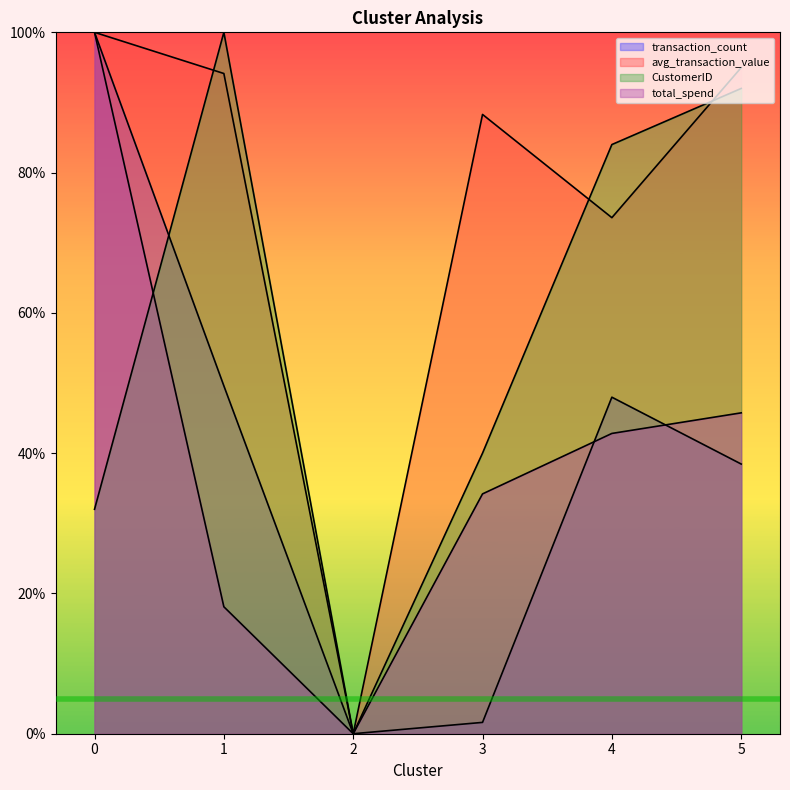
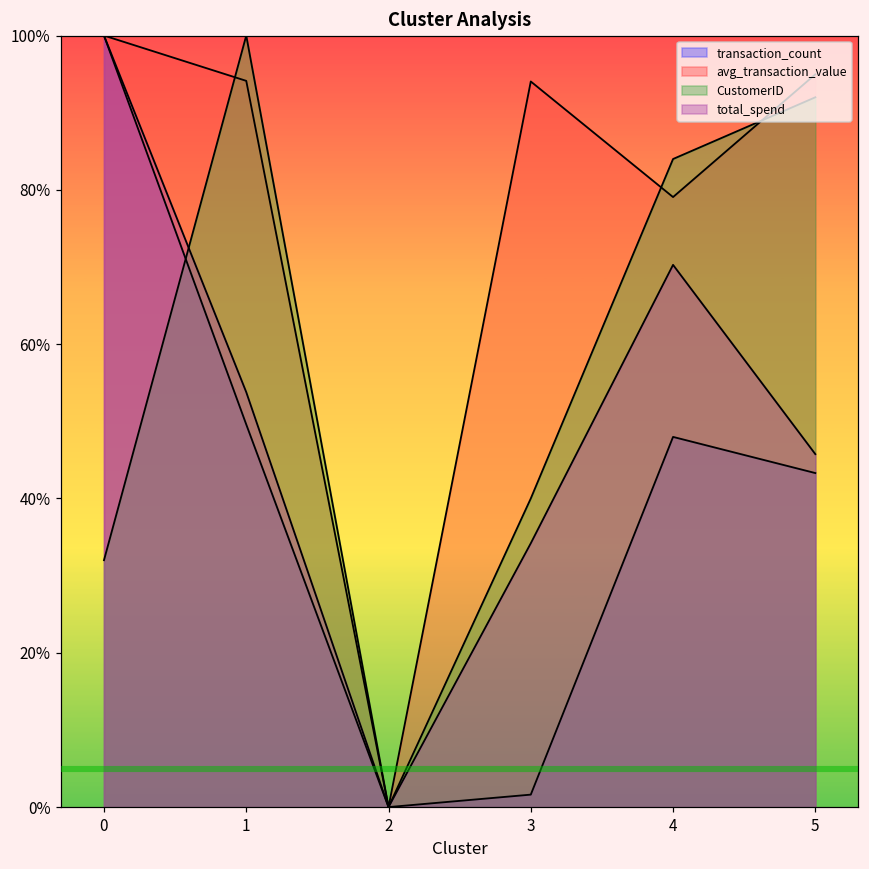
total_spend, 1: 18% -> 54%
avg_transaction_value, 3: 88% -> 94%
avg_transaction_value, 4: 74% -> 79%
total_spend, 4: 43% -> 70%
transaction_count, 5: 38% -> 43%
